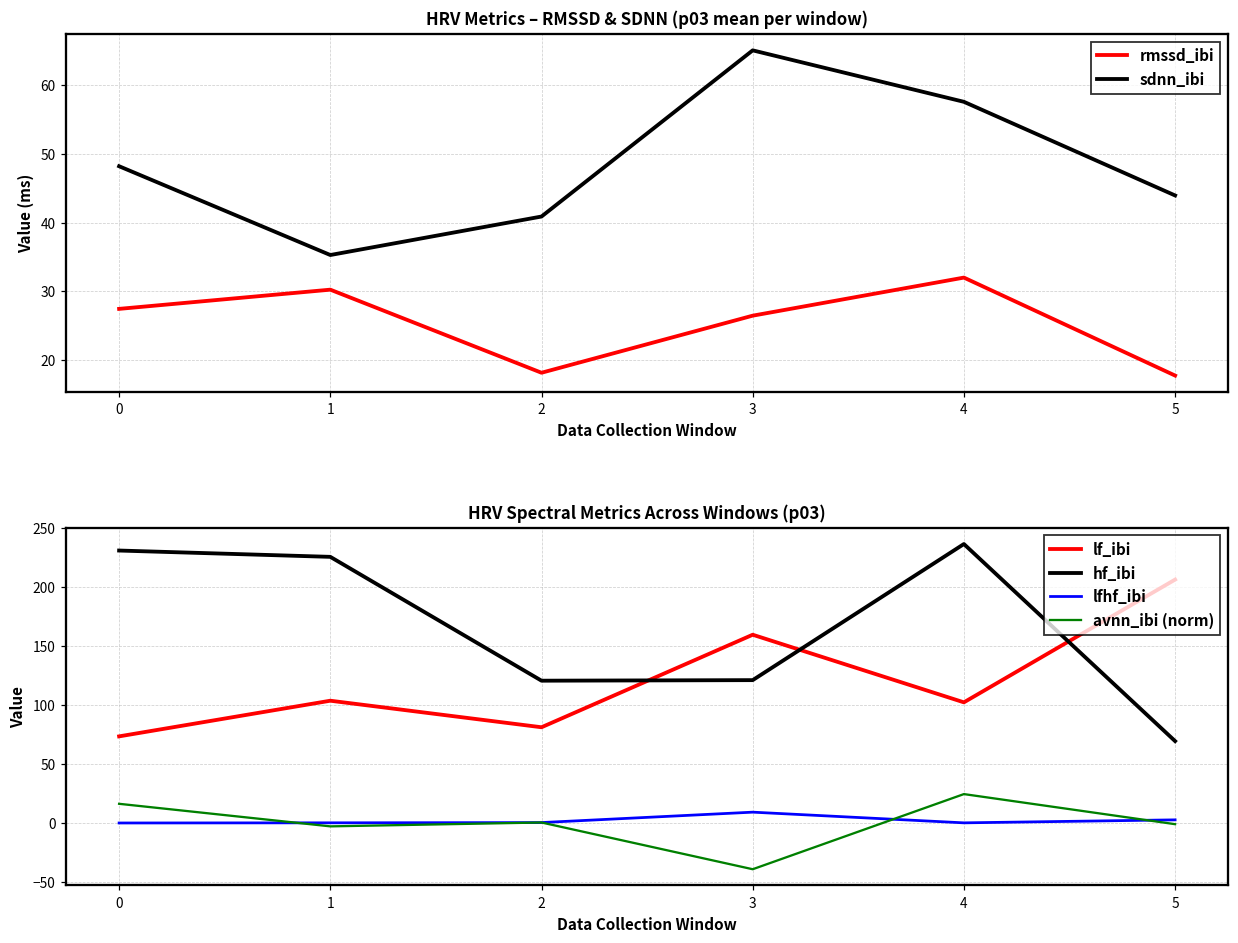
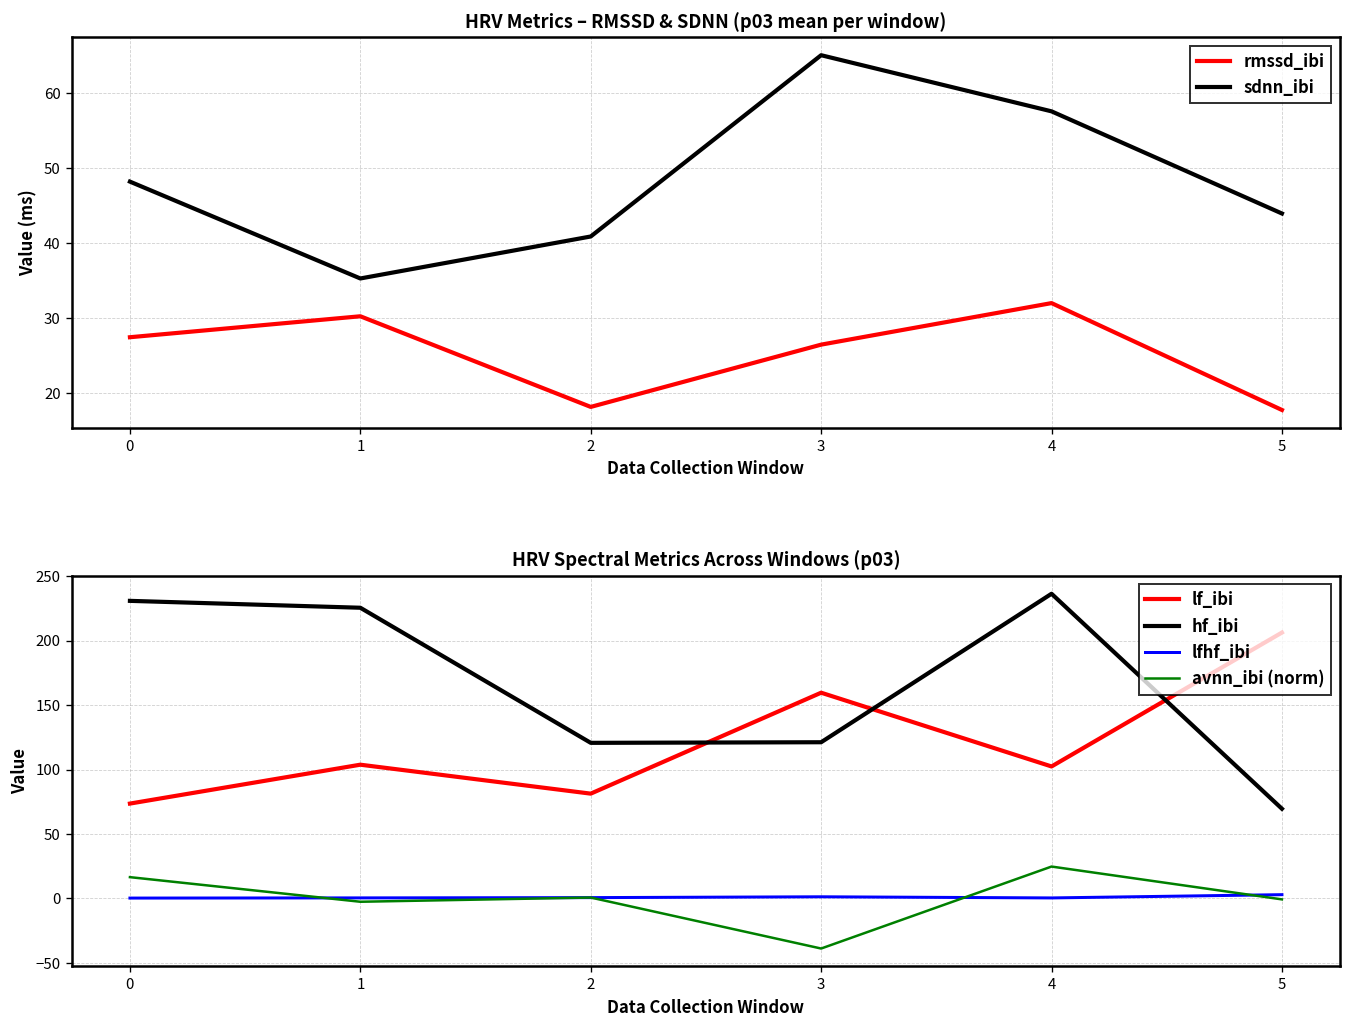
HRV Spectral Metrics Across Windows (p03), lfhf_ibi, 3: 9 -> 1
